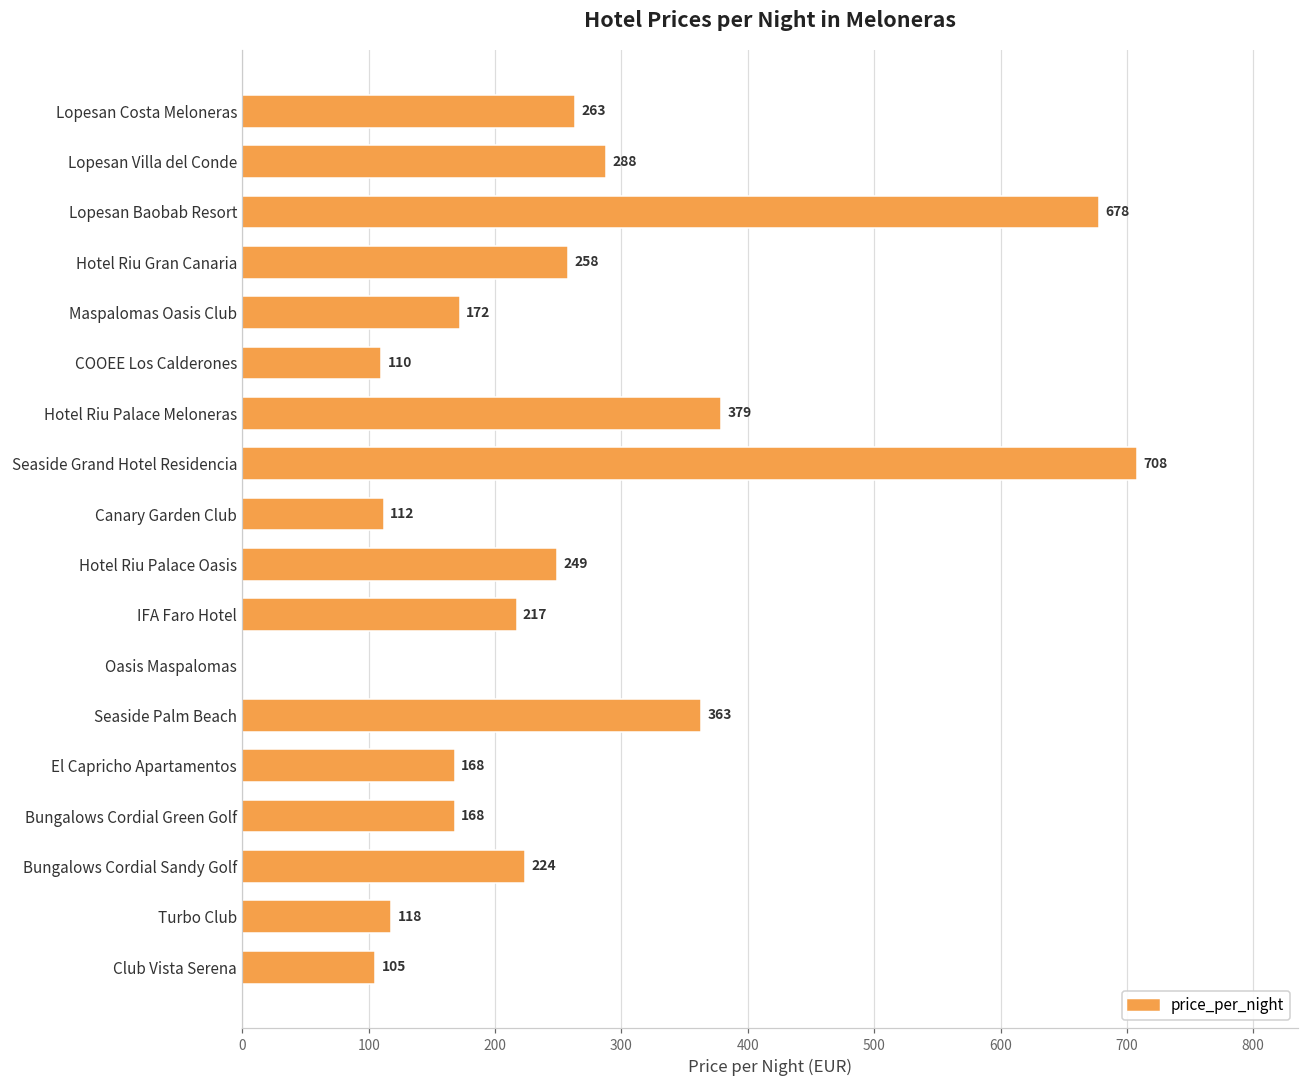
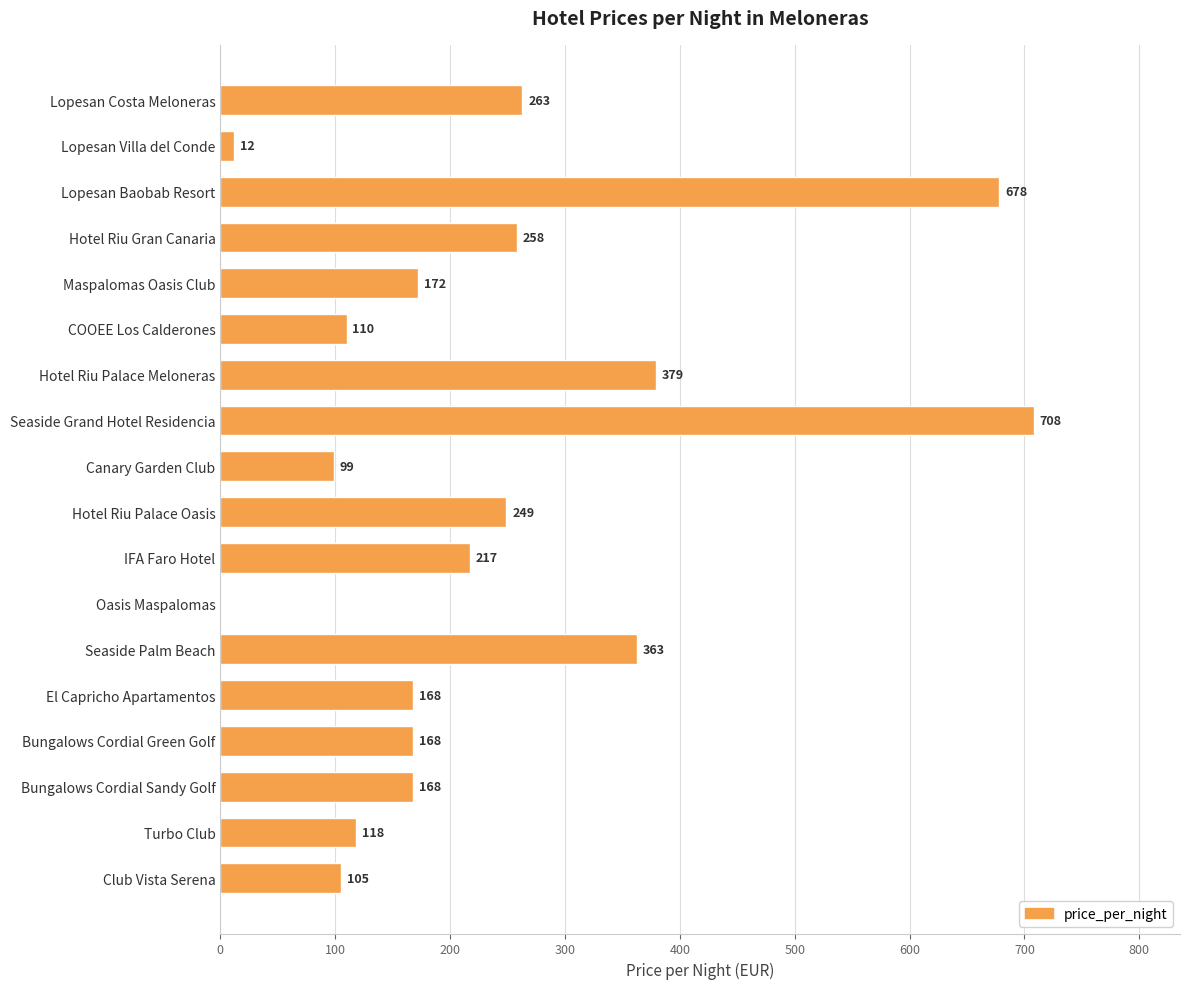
Lopesan Villa del Conde: 288 -> 12
Canary Garden Club: 112 -> 99
Bungalows Cordial Sandy Golf: 224 -> 168
